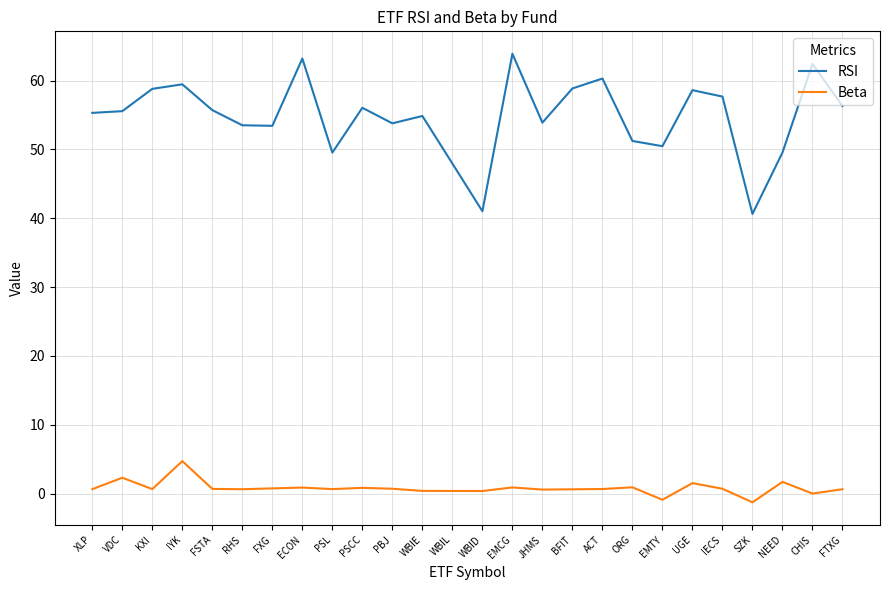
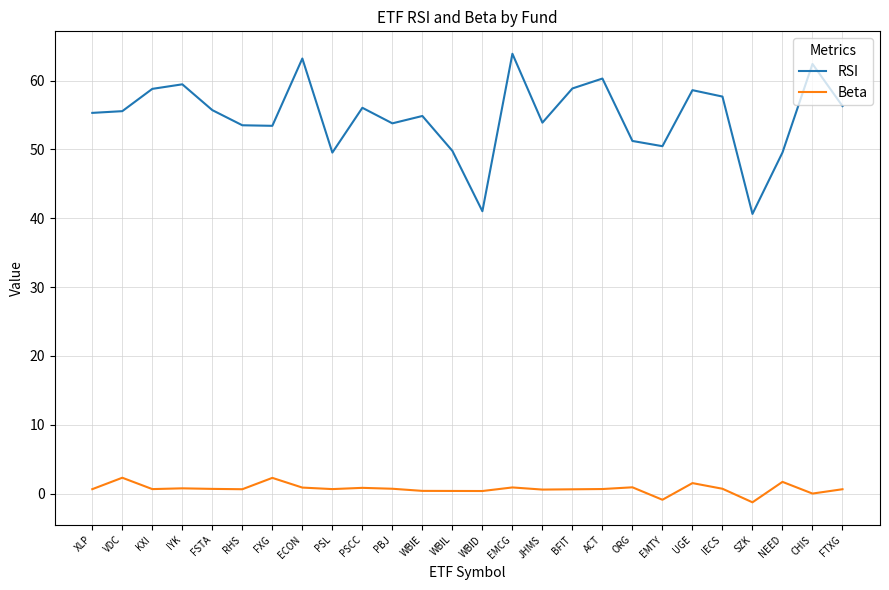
Beta, IYK: 5 -> 1
Beta, FXG: 1 -> 2
RSI, WBIL: 48 -> 50
